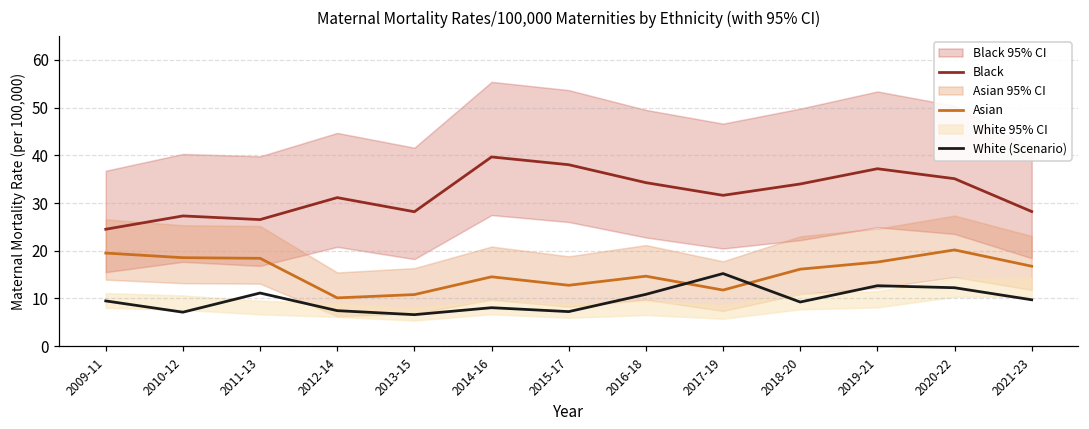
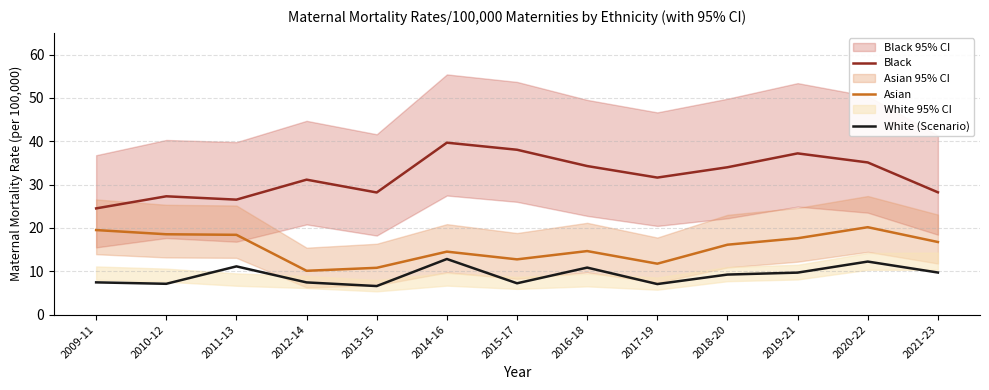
White (Scenario), 2009-11: 9 -> 7
White (Scenario), 2014-16: 8 -> 13
White (Scenario), 2017-19: 15 -> 7
White (Scenario), 2019-21: 13 -> 10
